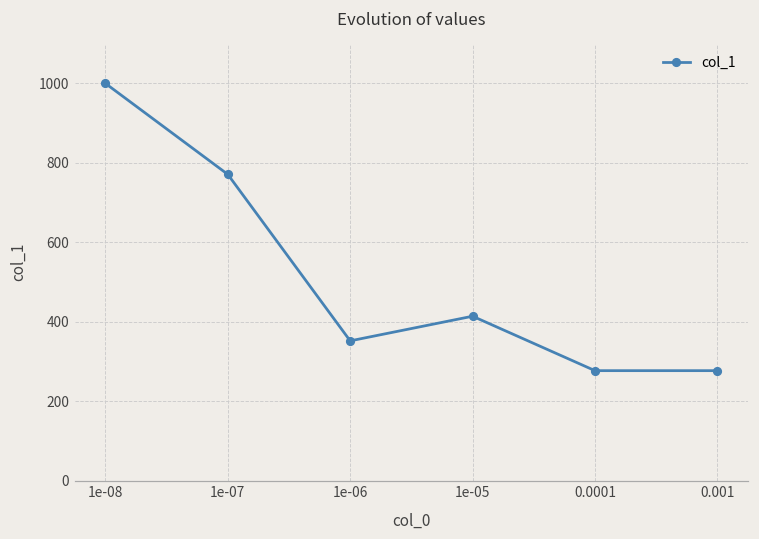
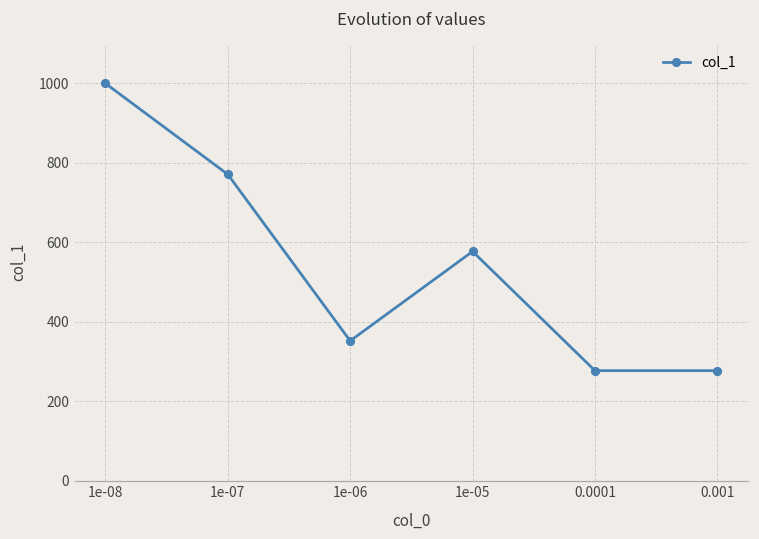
1e-05: 410 -> 580
